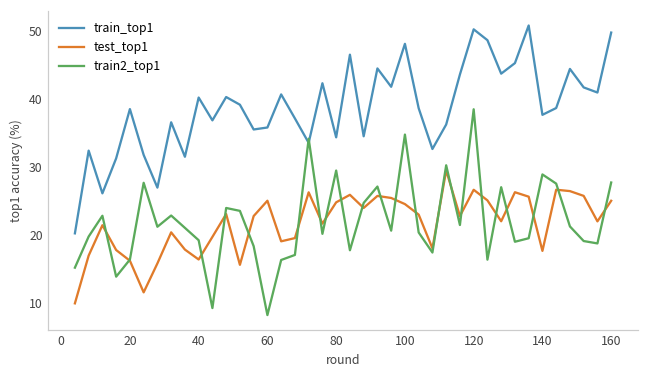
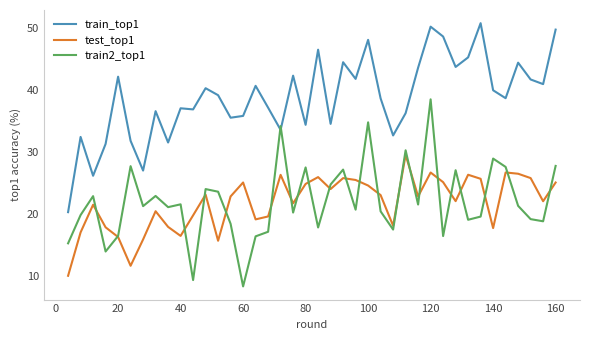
train_top1, 20: 39 -> 42
train_top1, 40: 40 -> 37
train2_top1, 40: 19 -> 22
train2_top1, 80: 29 -> 27
train_top1, 140: 38 -> 40
